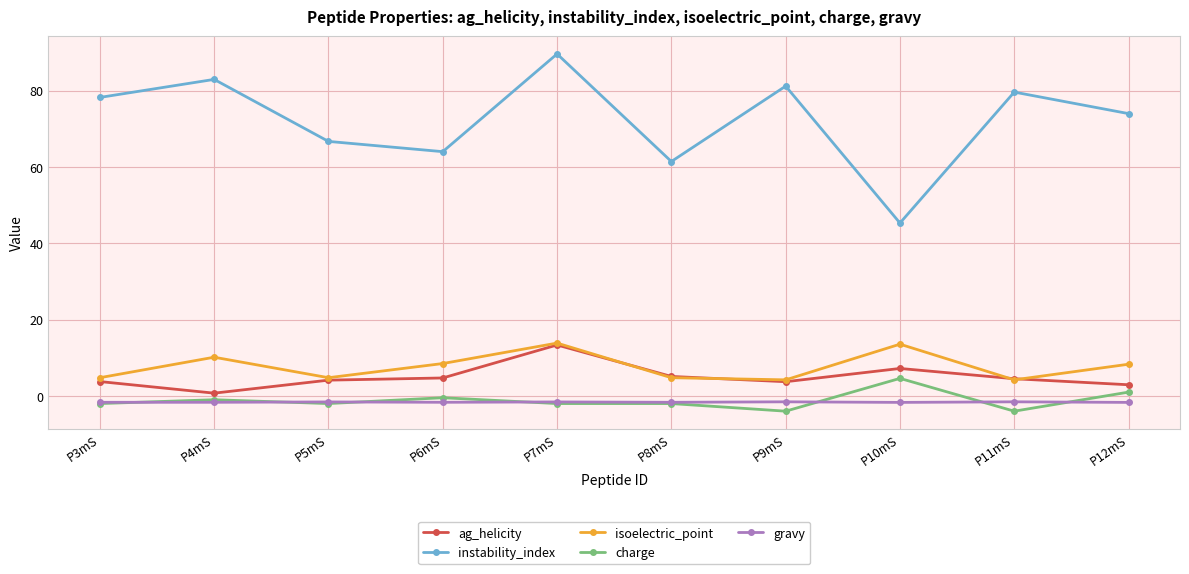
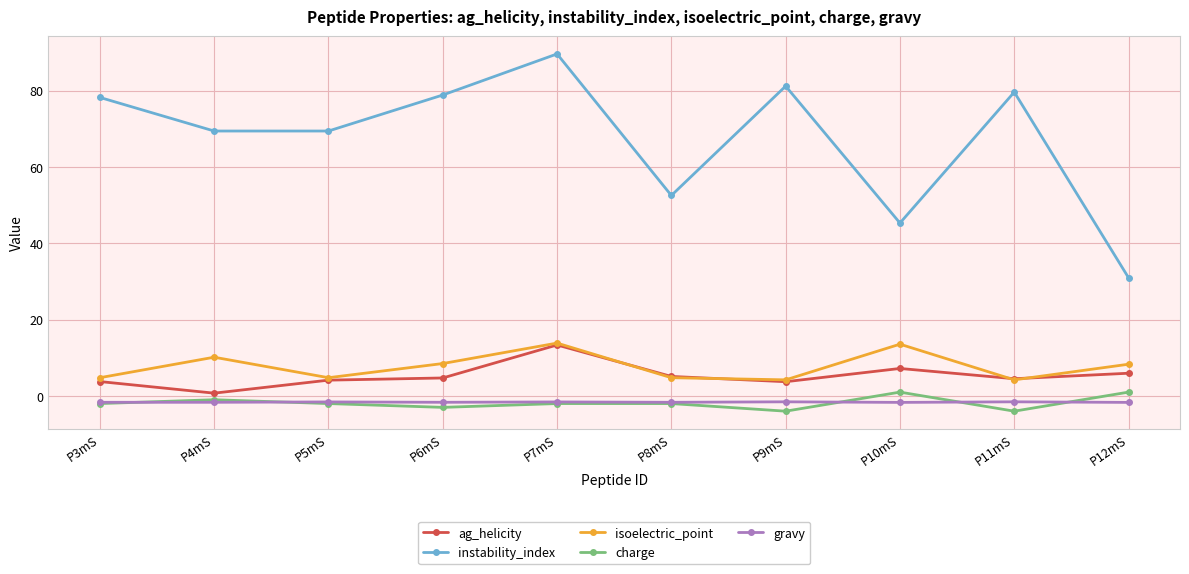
instability_index, P4mS: 83 -> 69
instability_index, P5mS: 67 -> 69
instability_index, P6mS: 64 -> 79
charge, P6mS: 0 -> -3
instability_index, P8mS: 61 -> 53
charge, P10mS: 5 -> 1
ag_helicity, P12mS: 3 -> 6
instability_index, P12mS: 74 -> 31
